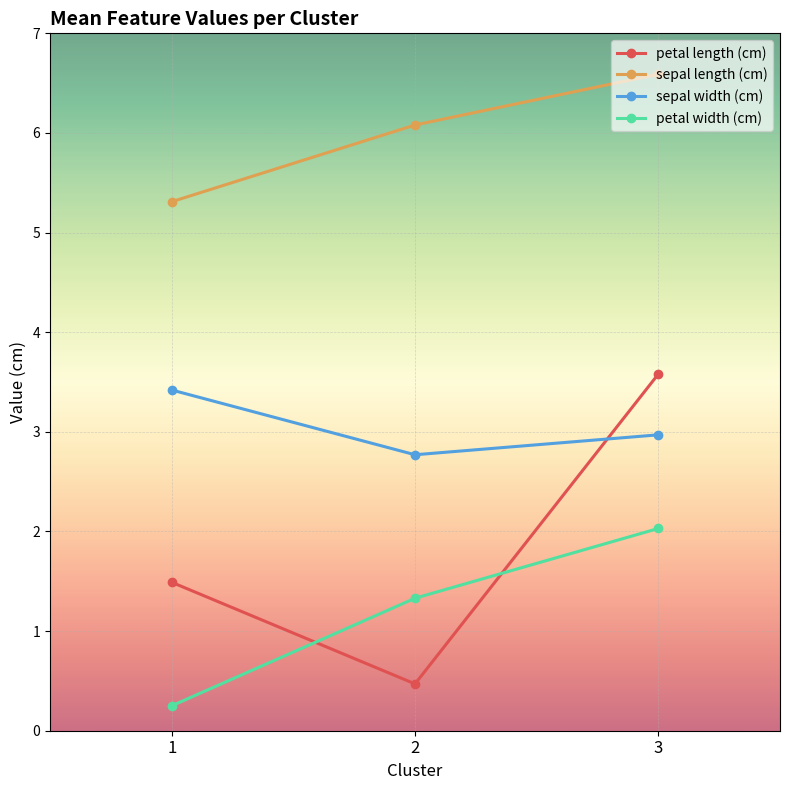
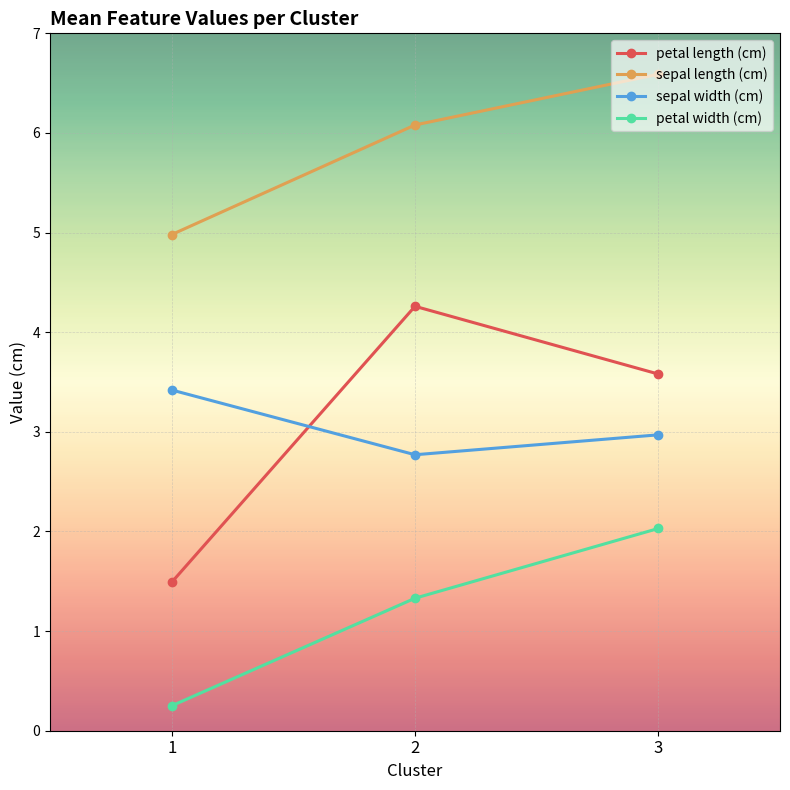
sepal length (cm), 1: 5.3 -> 5.0
petal length (cm), 2: 0.5 -> 4.3
